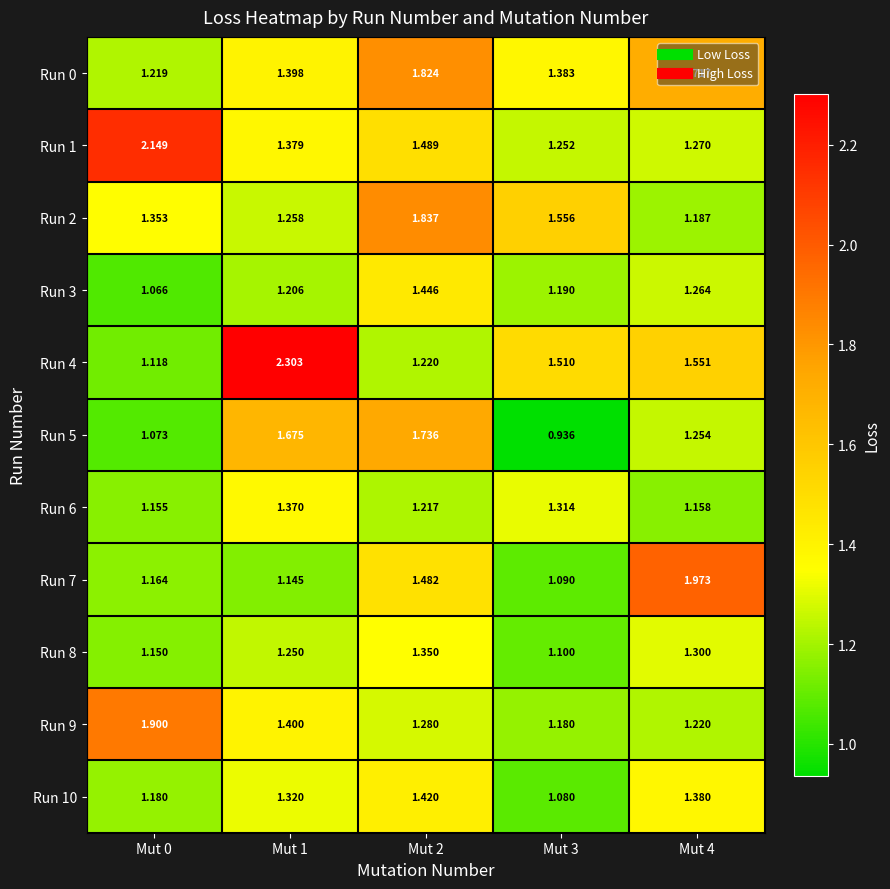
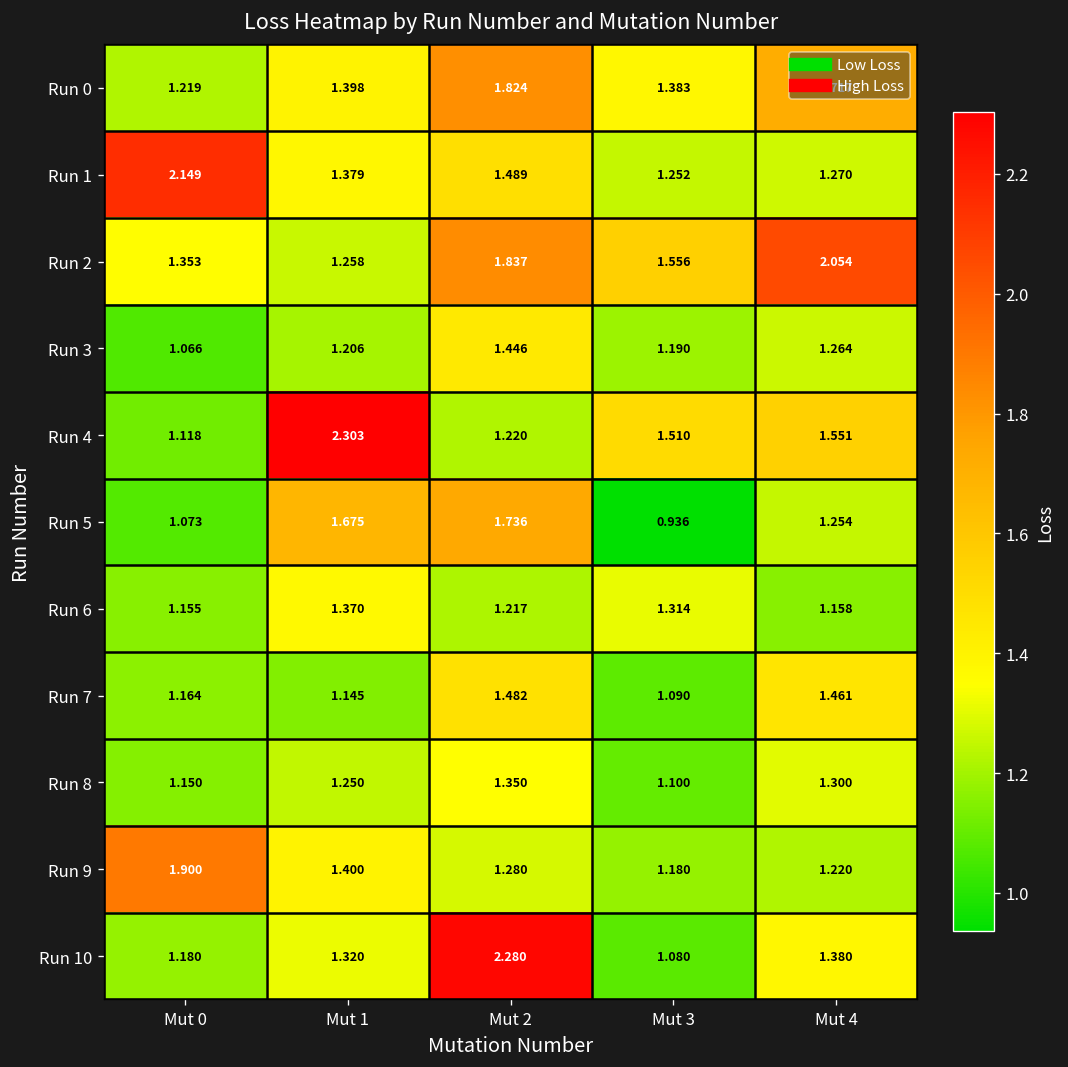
Run 2, Mut 4: 1.187 -> 2.054
Run 7, Mut 4: 1.973 -> 1.461
Run 10, Mut 2: 1.420 -> 2.280
